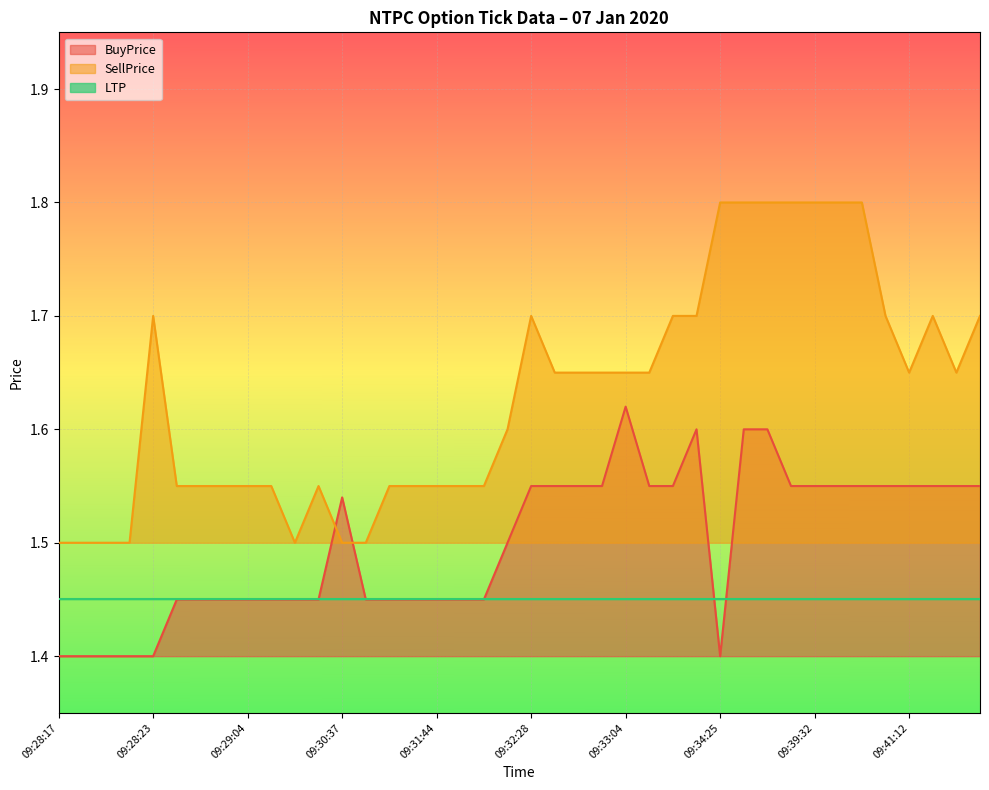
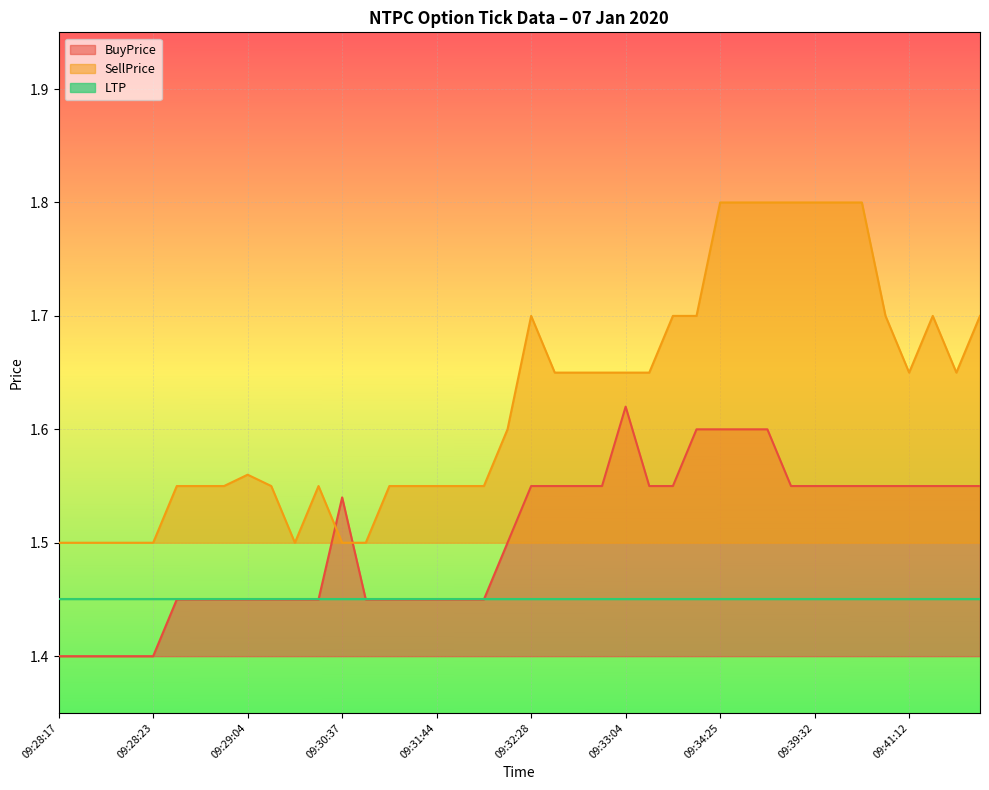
SellPrice, 09:28:23: 1.7 -> 1.5
SellPrice, 09:29:04: 1.55 -> 1.56
BuyPrice, 09:34:25: 1.4 -> 1.6
